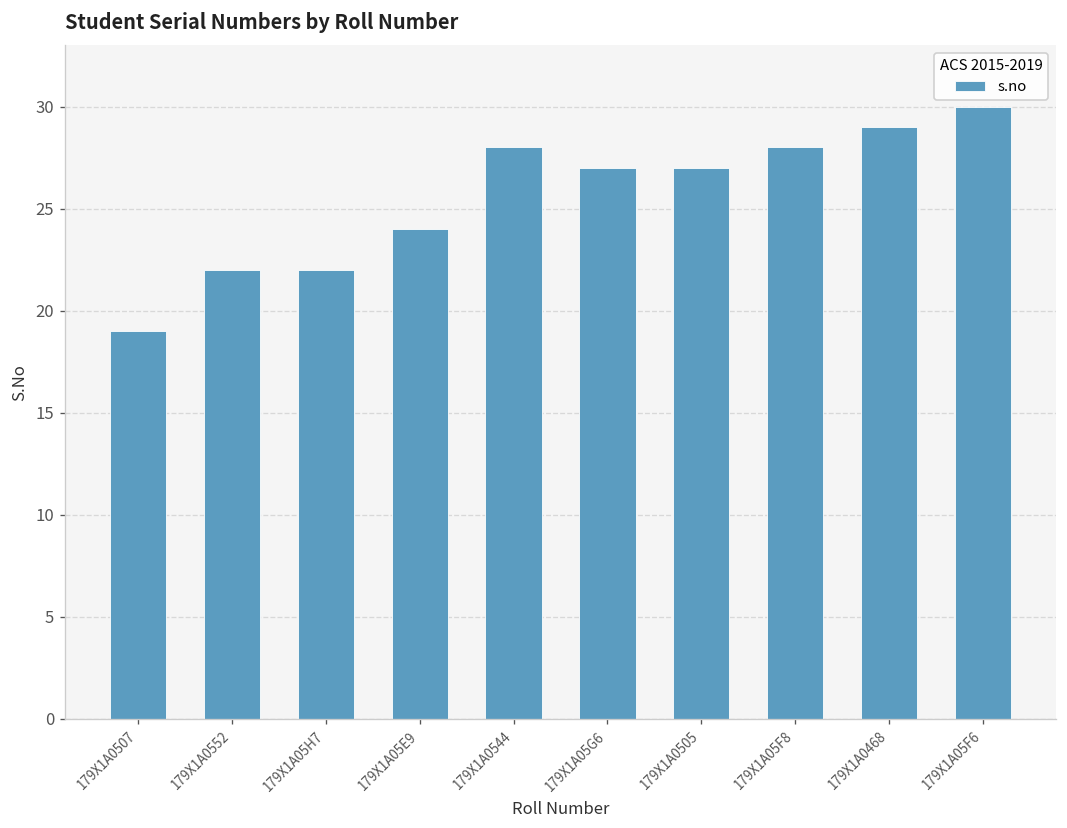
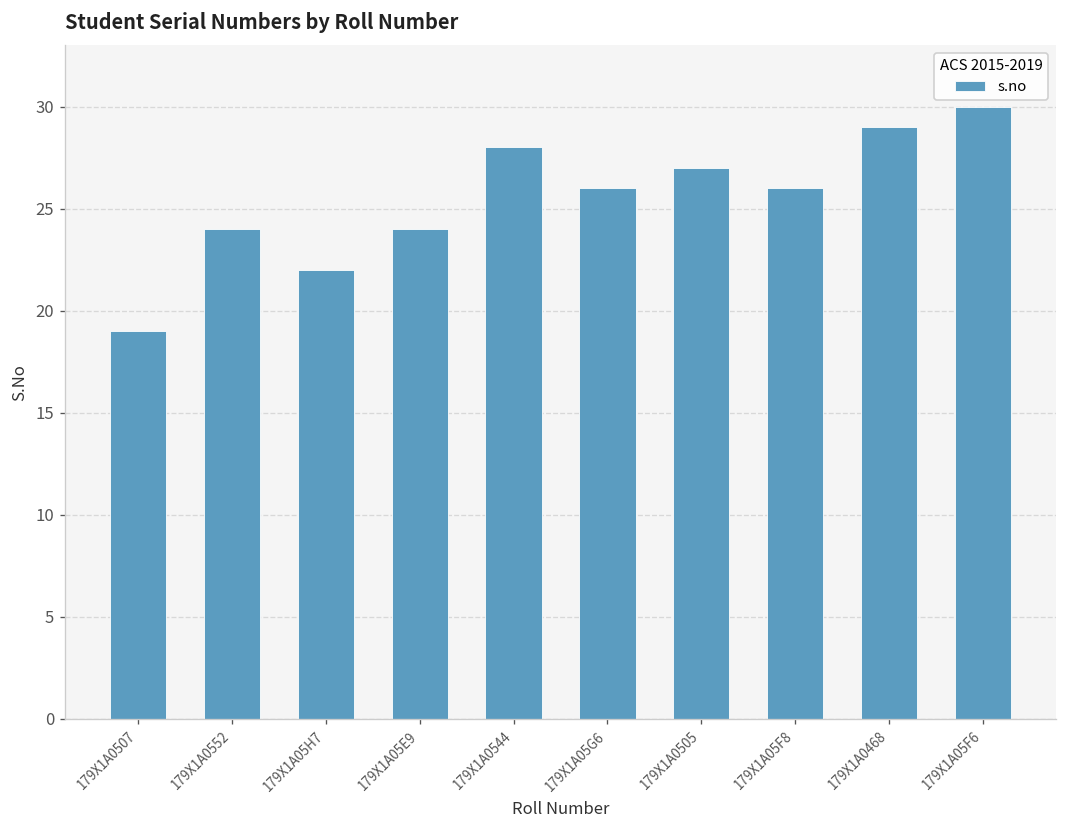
179X1A0552: 22 -> 24
179X1A05G6: 27 -> 26
179X1A05F8: 28 -> 26
